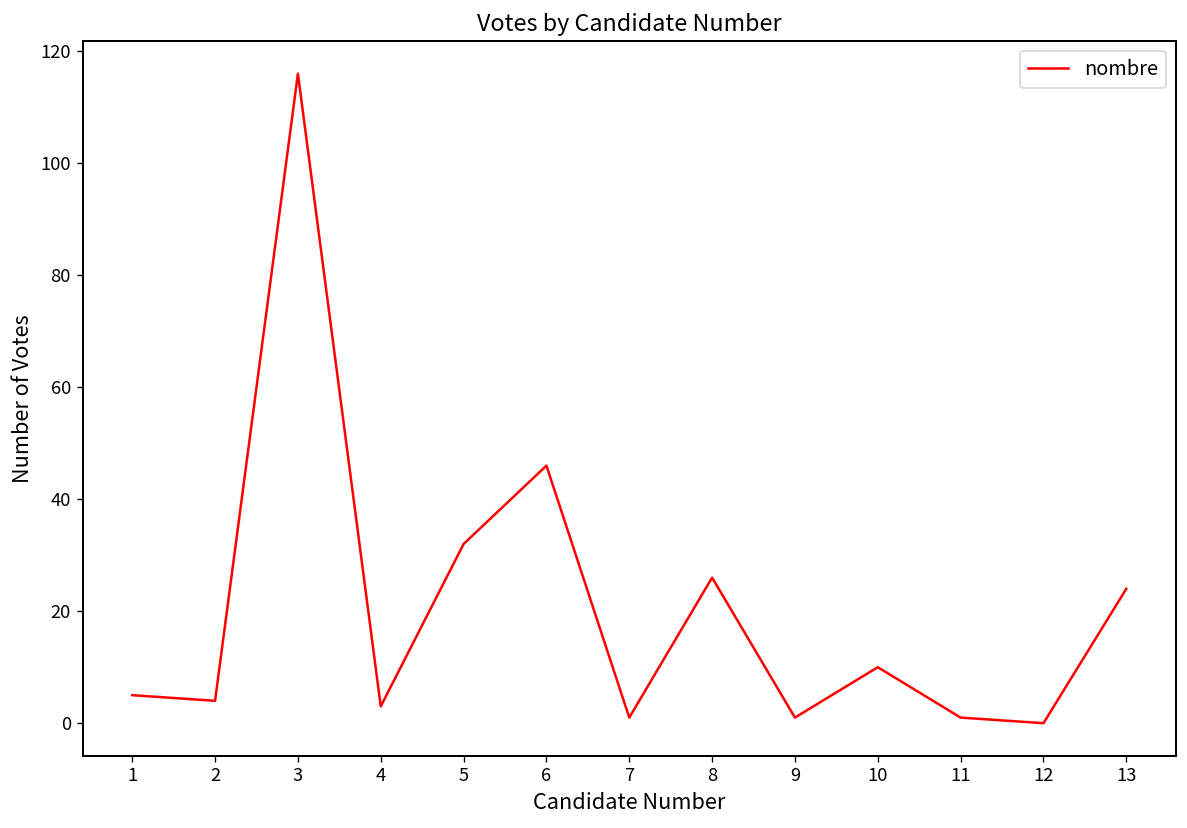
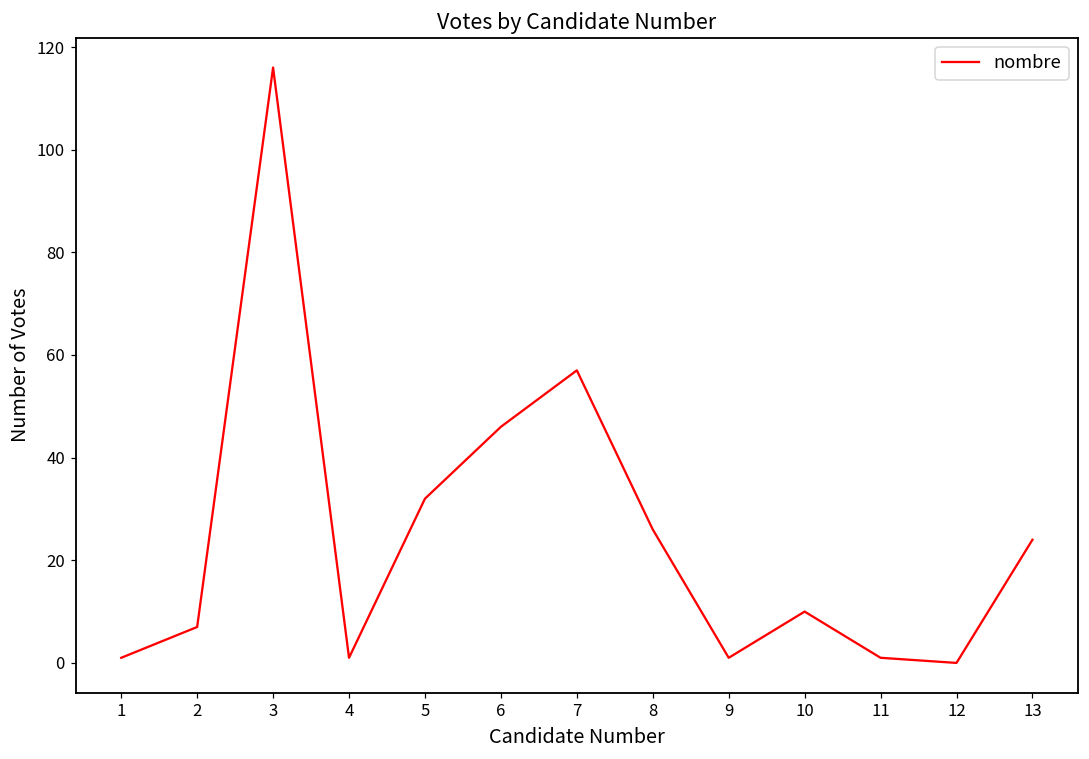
1: 5 -> 1
2: 4 -> 7
4: 3 -> 1
7: 1 -> 57
